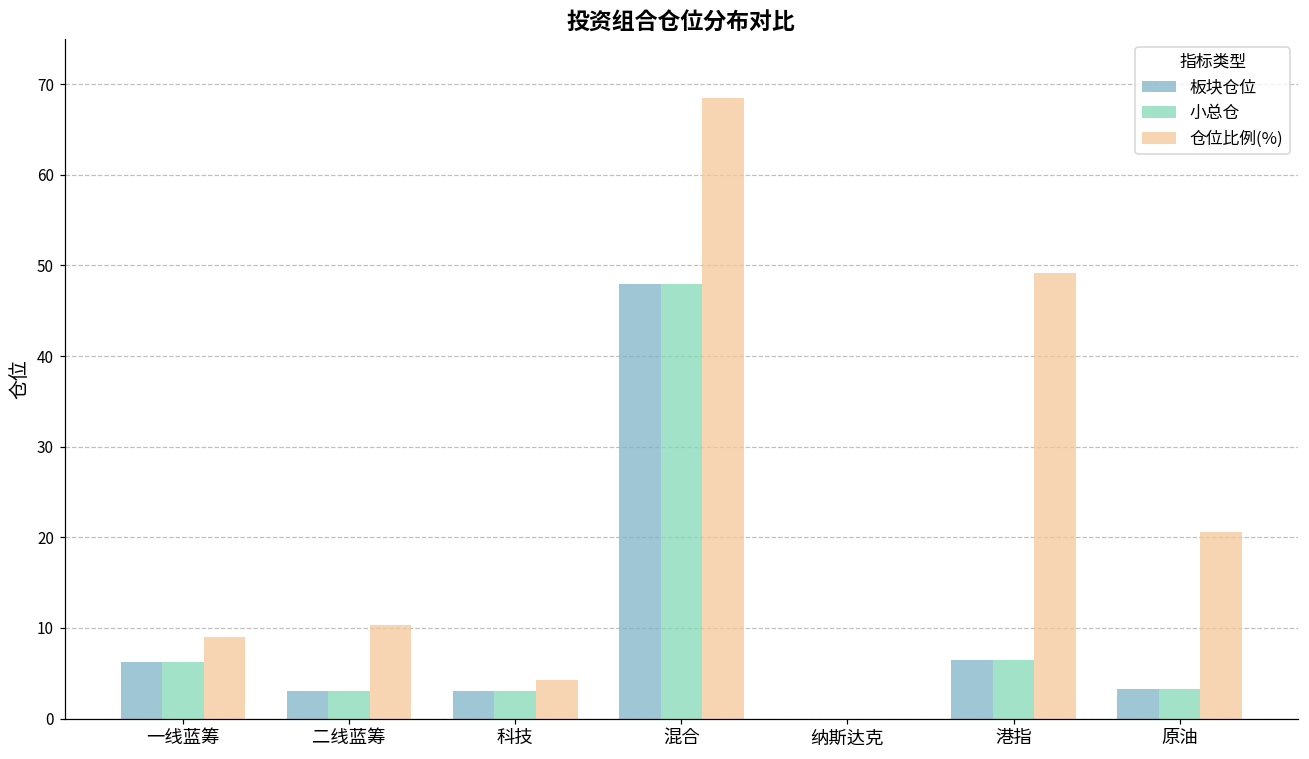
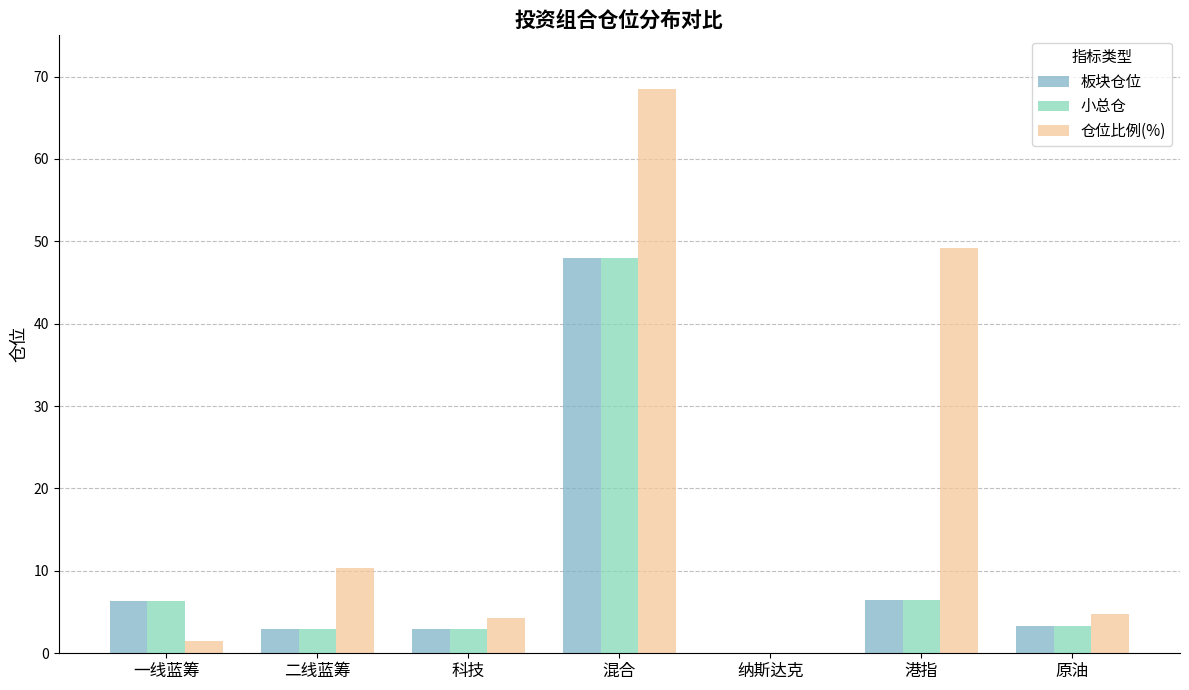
仓位比例(%), 一线蓝筹: 9 -> 1
仓位比例(%), 原油: 21 -> 5
